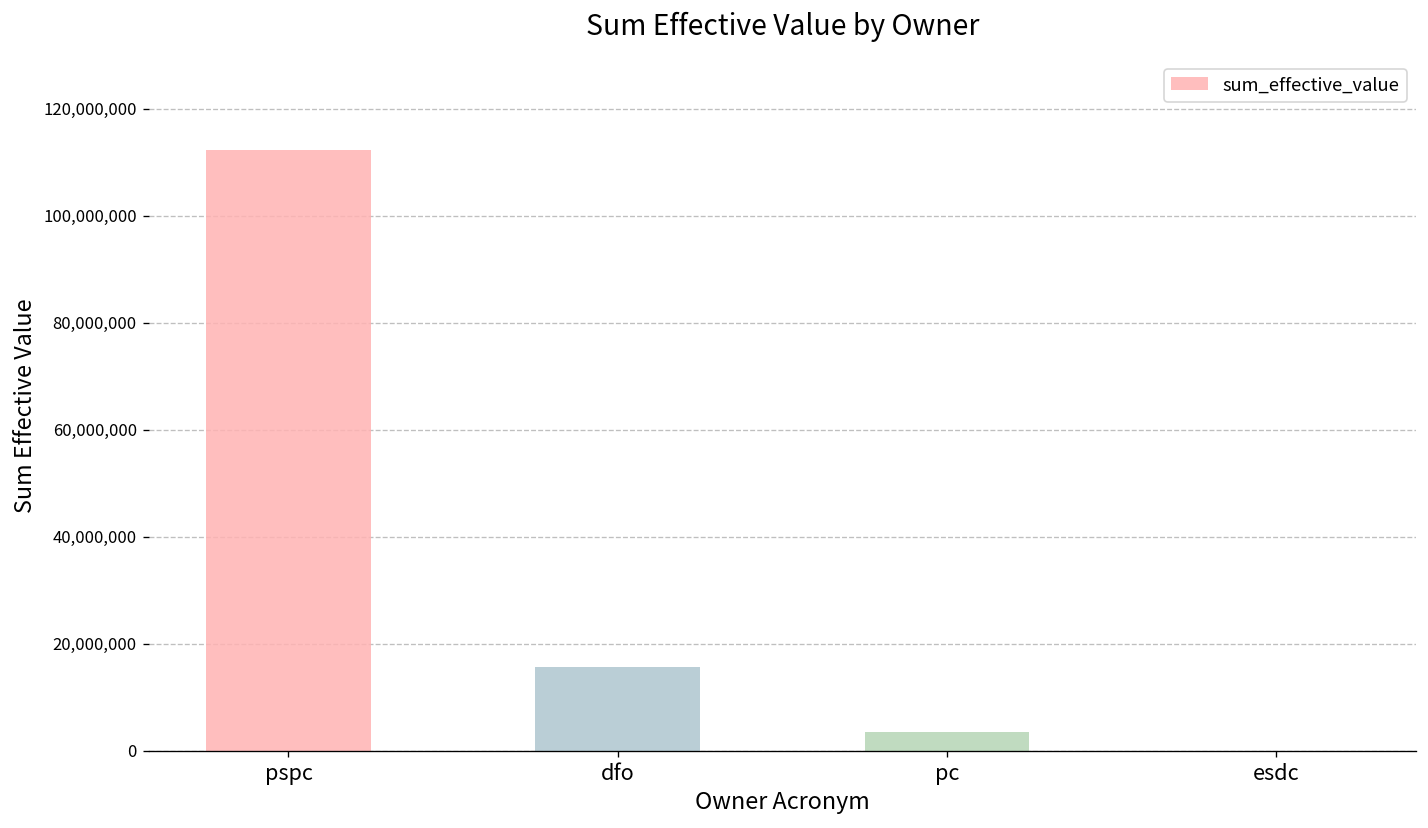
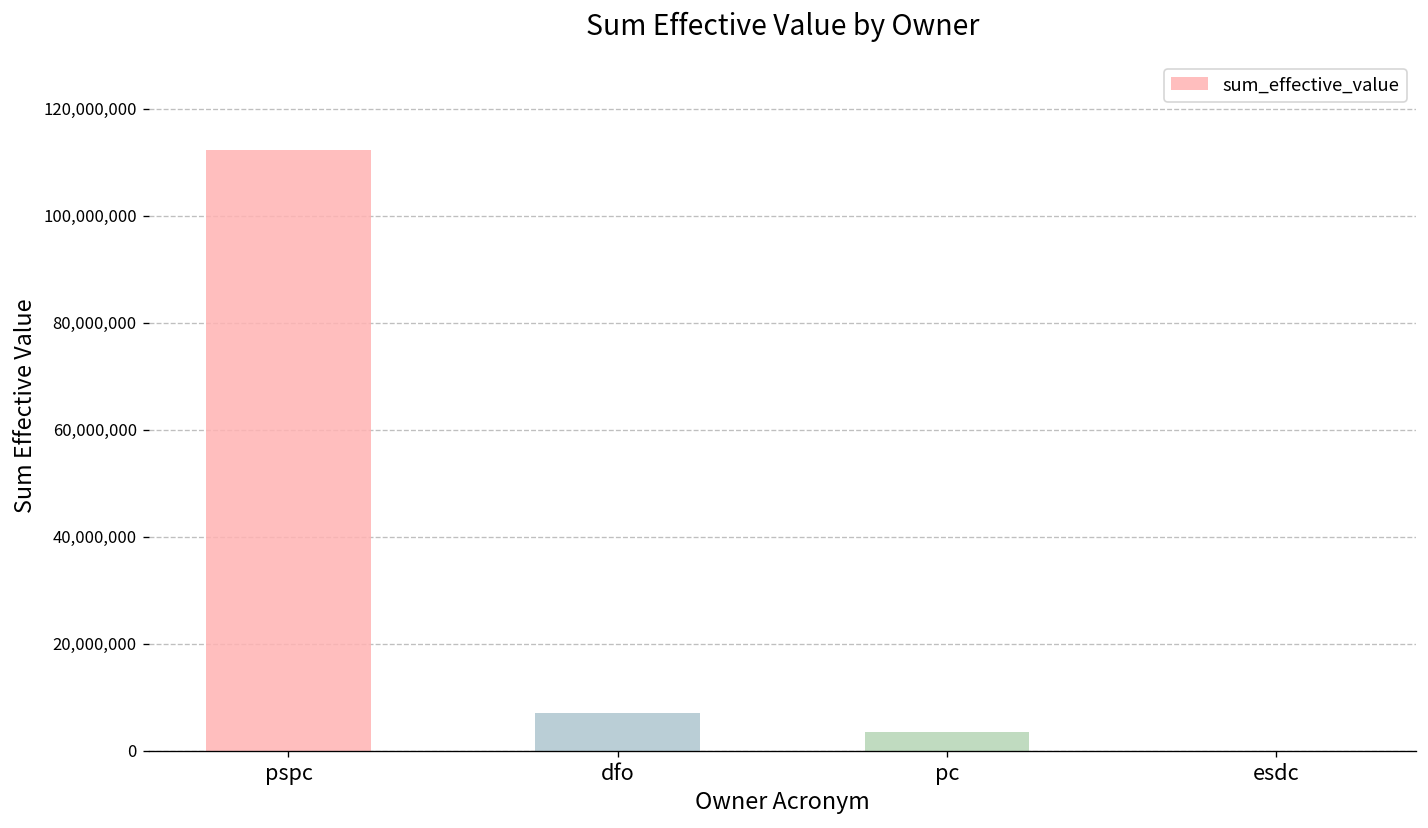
dfo: 16,000,000 -> 7,000,000
